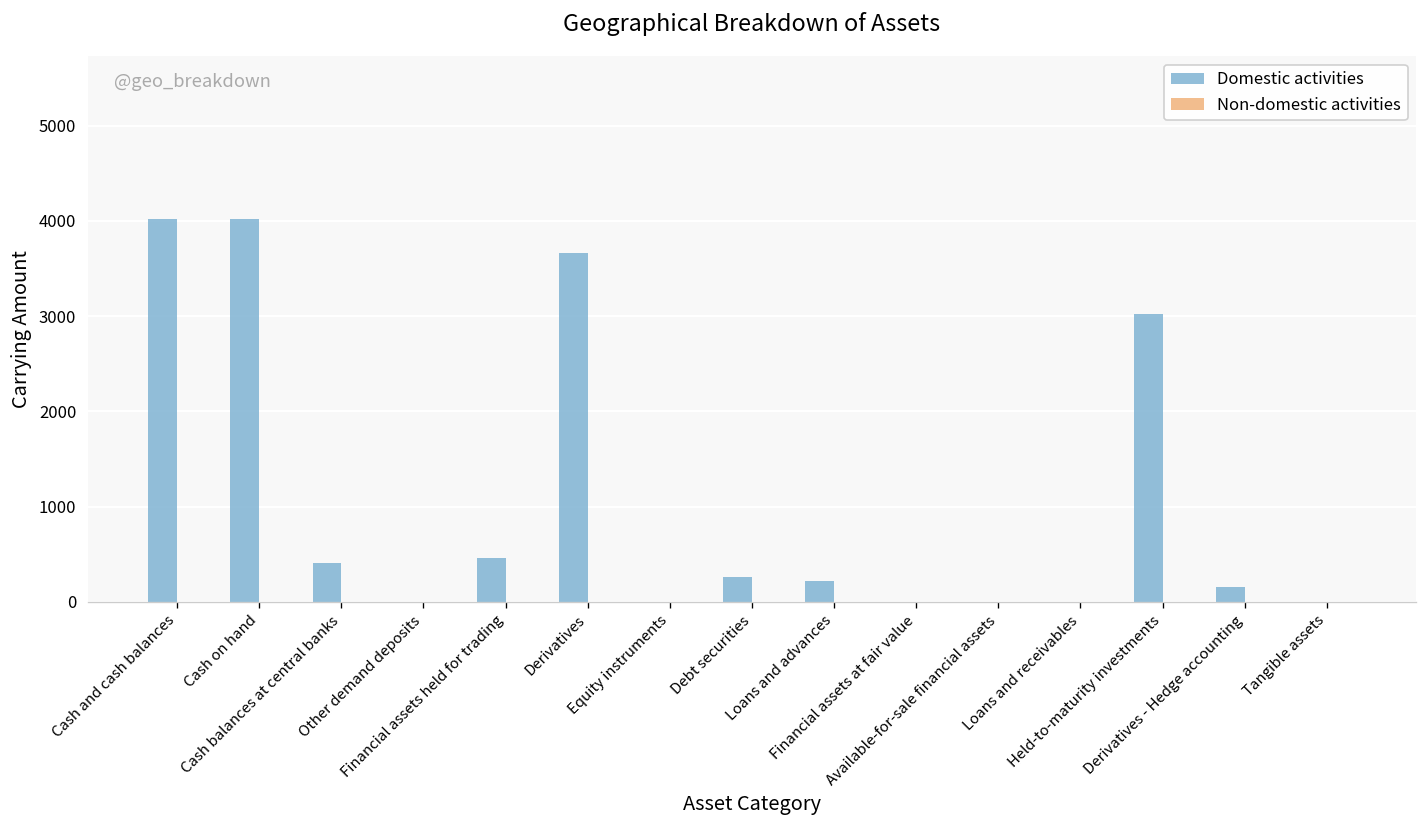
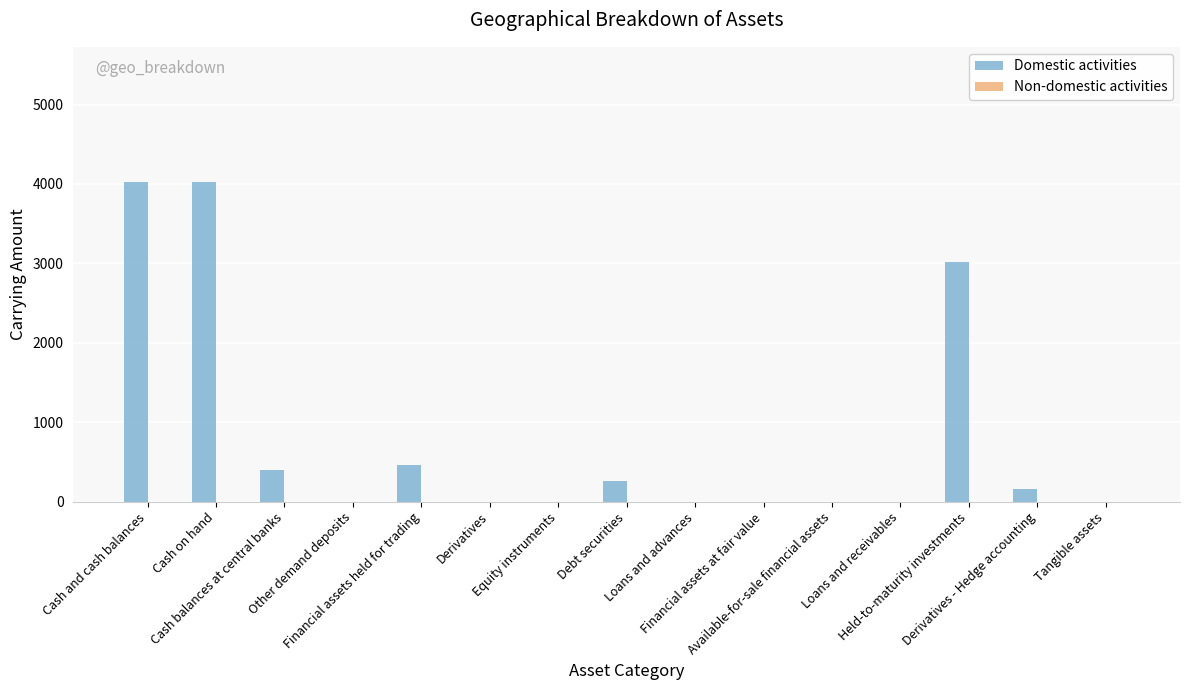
Domestic activities, Derivatives: 3700 -> 0
Domestic activities, Loans and advances: 200 -> 0
